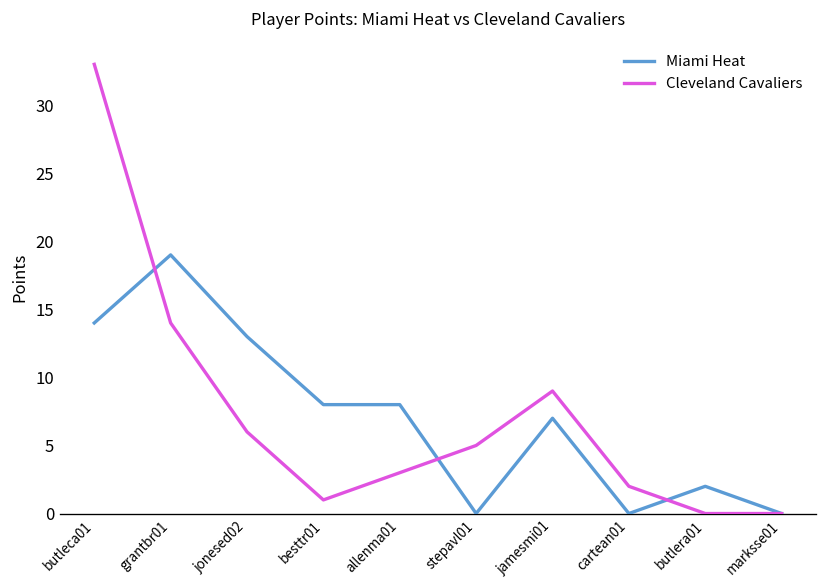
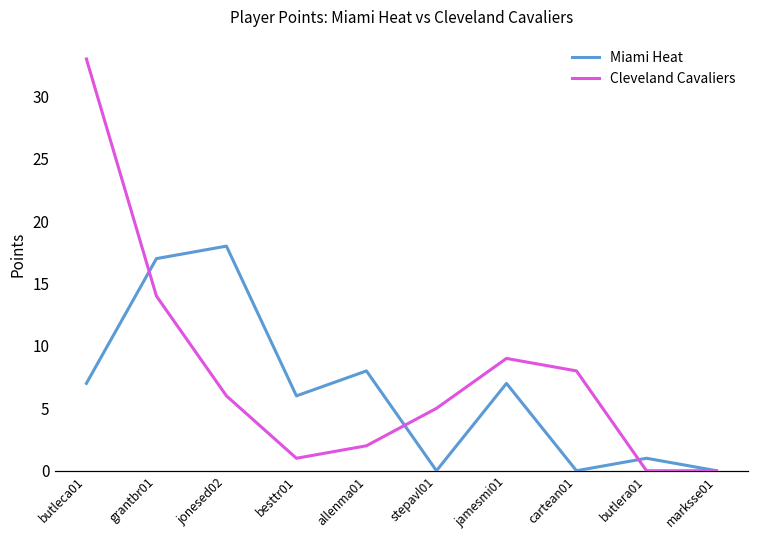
Miami Heat, butleca01: 14 -> 7
Miami Heat, grantbr01: 19 -> 17
Miami Heat, jonesed02: 13 -> 18
Miami Heat, besttr01: 8 -> 6
Cleveland Cavaliers, allenma01: 3 -> 2
Cleveland Cavaliers, cartean01: 2 -> 8
Miami Heat, butlera01: 2 -> 1
